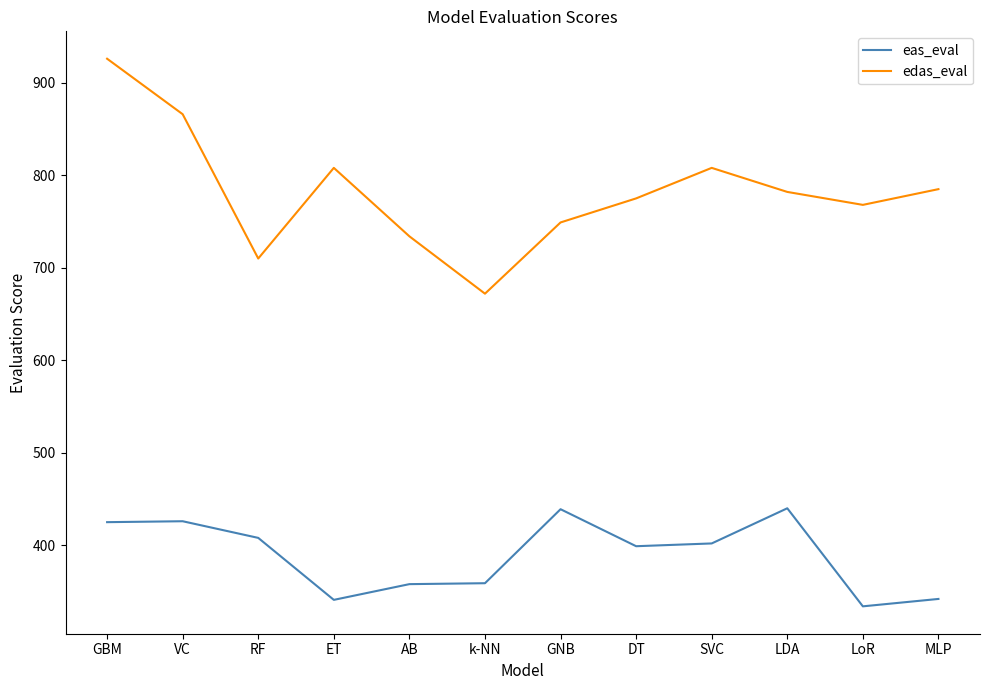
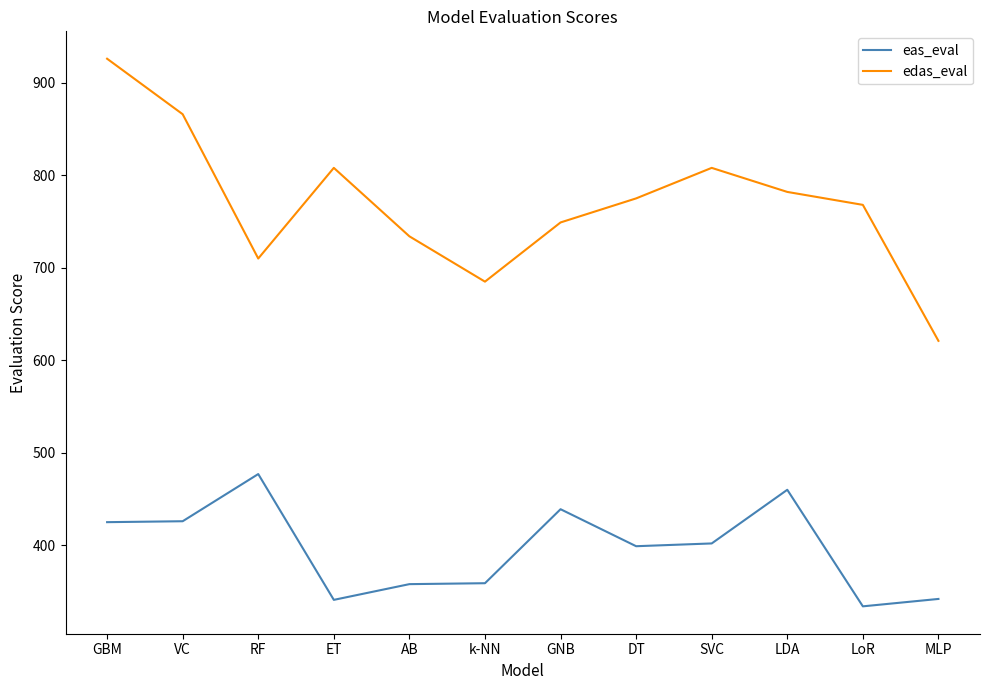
eas_eval, RF: 410 -> 480
edas_eval, k-NN: 670 -> 690
eas_eval, LDA: 440 -> 460
edas_eval, MLP: 790 -> 620
